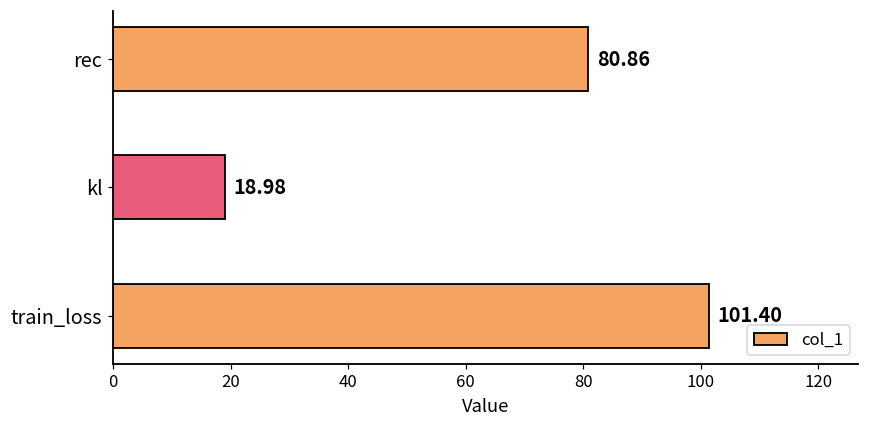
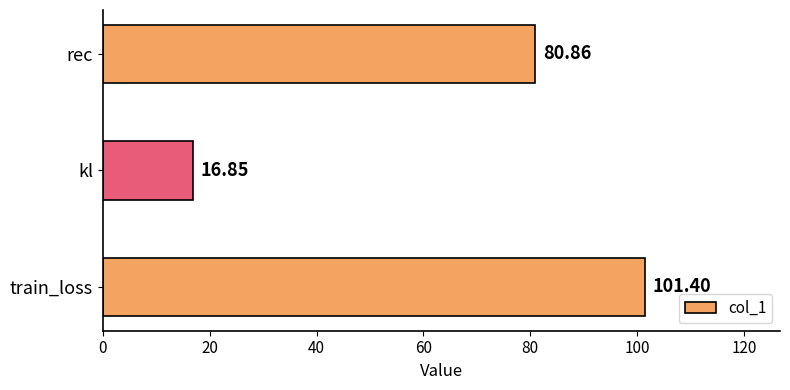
kl: 18.98 -> 16.85
